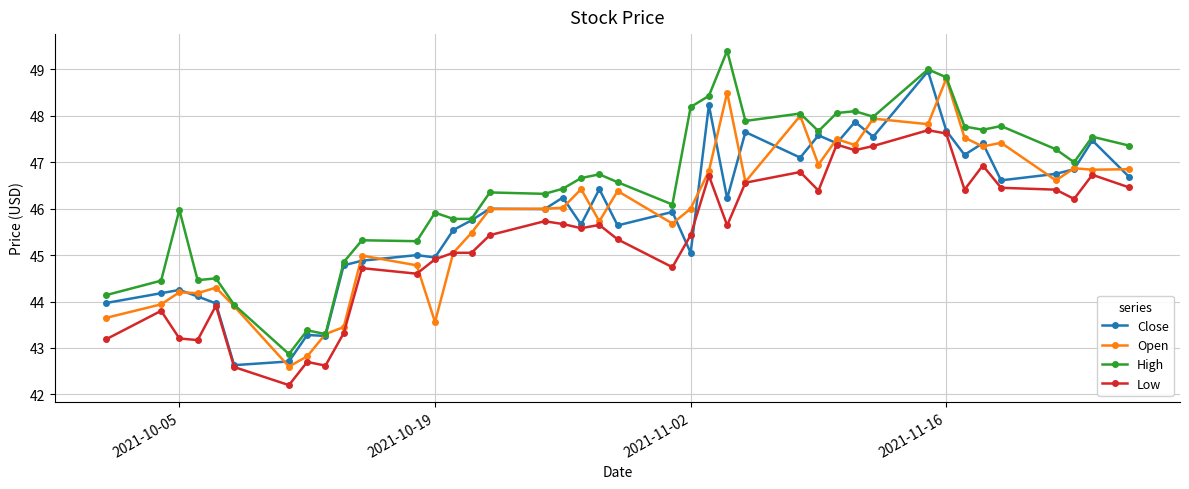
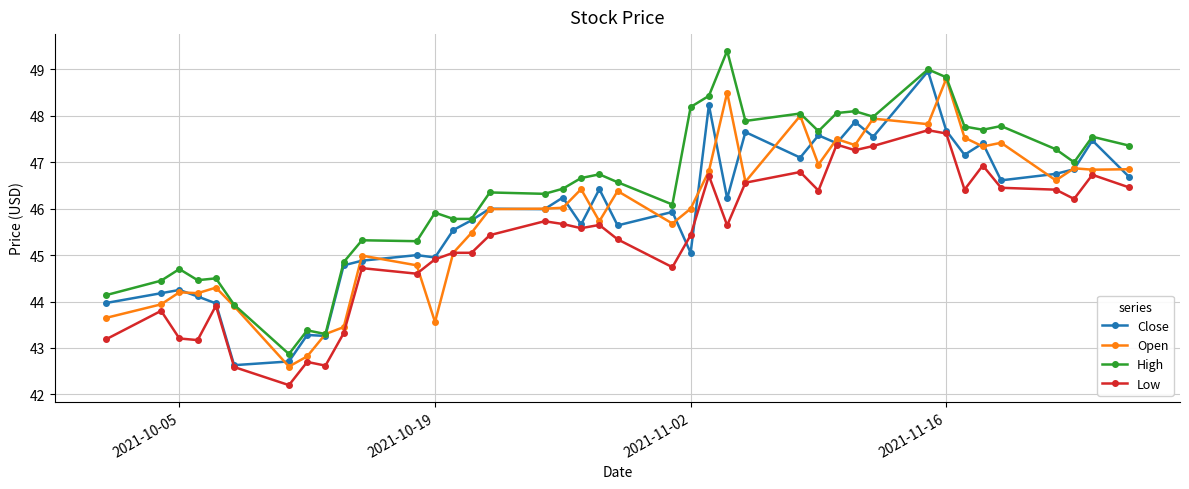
High, 2021-10-05: 46.0 -> 44.7
